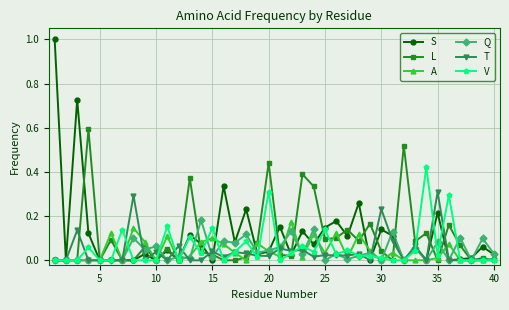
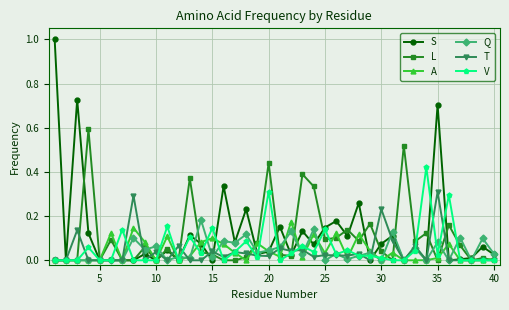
S, 30: 0.14 -> 0.07
S, 35: 0.22 -> 0.70
